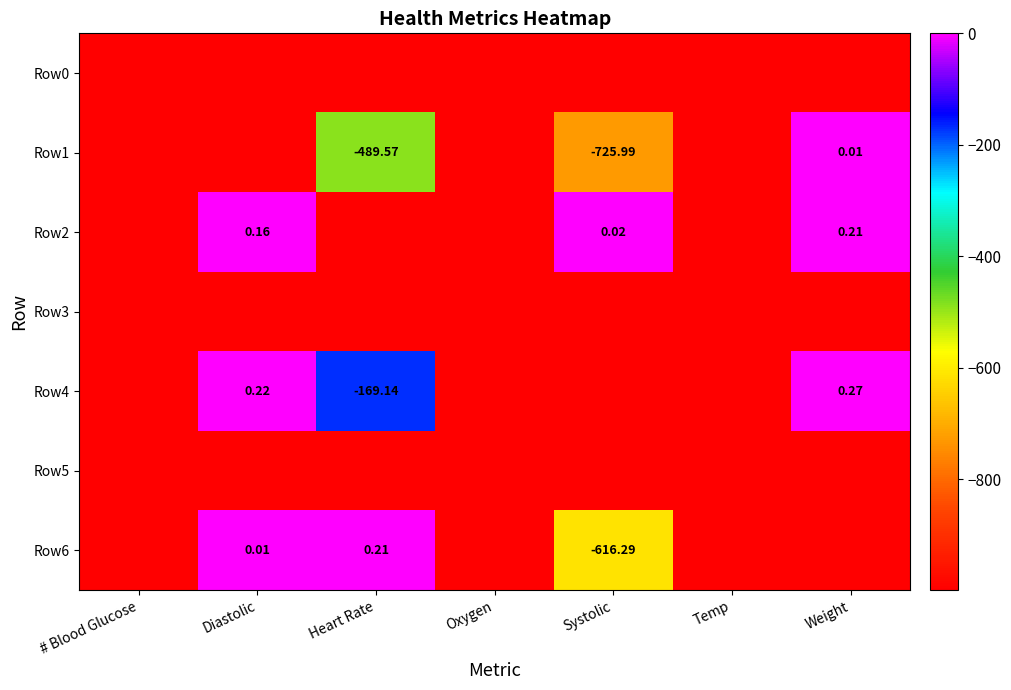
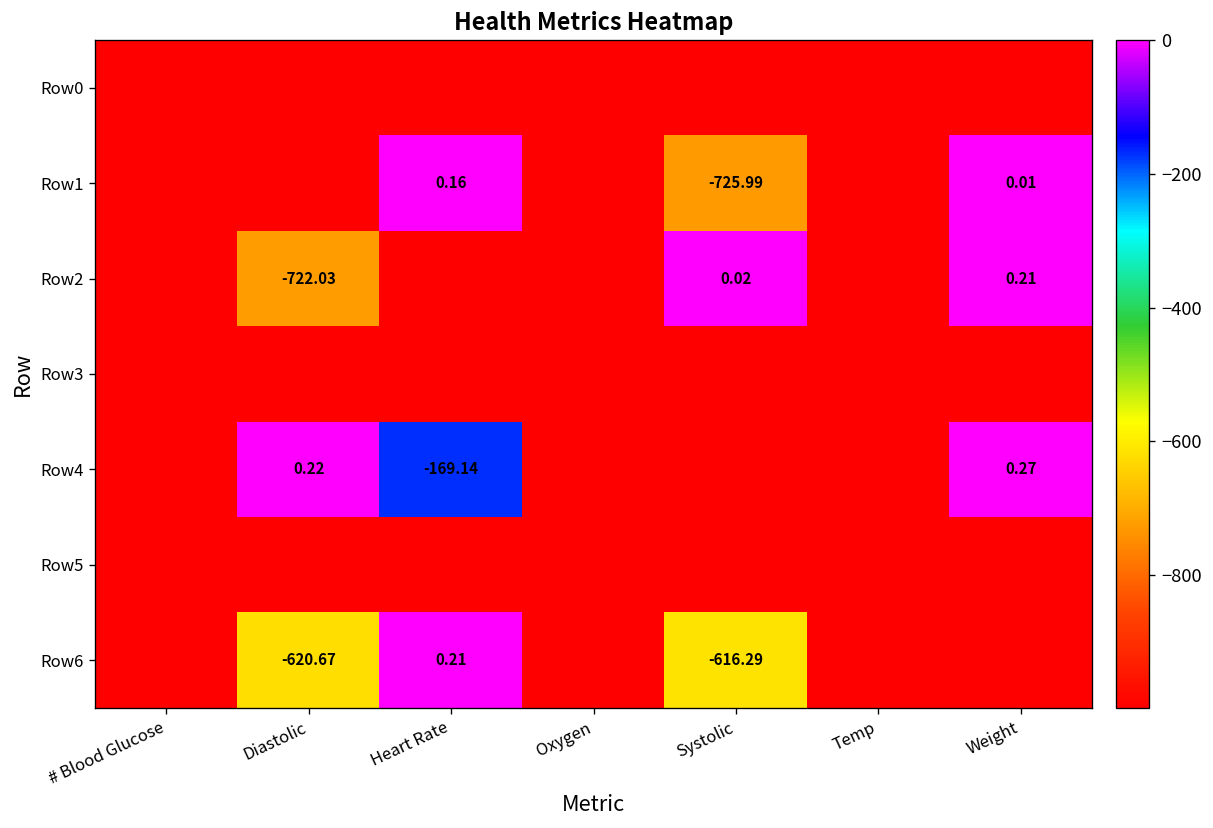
Row1, Heart Rate: -489.57 -> 0.16
Row2, Diastolic: 0.16 -> -722.03
Row6, Diastolic: 0.01 -> -620.67
